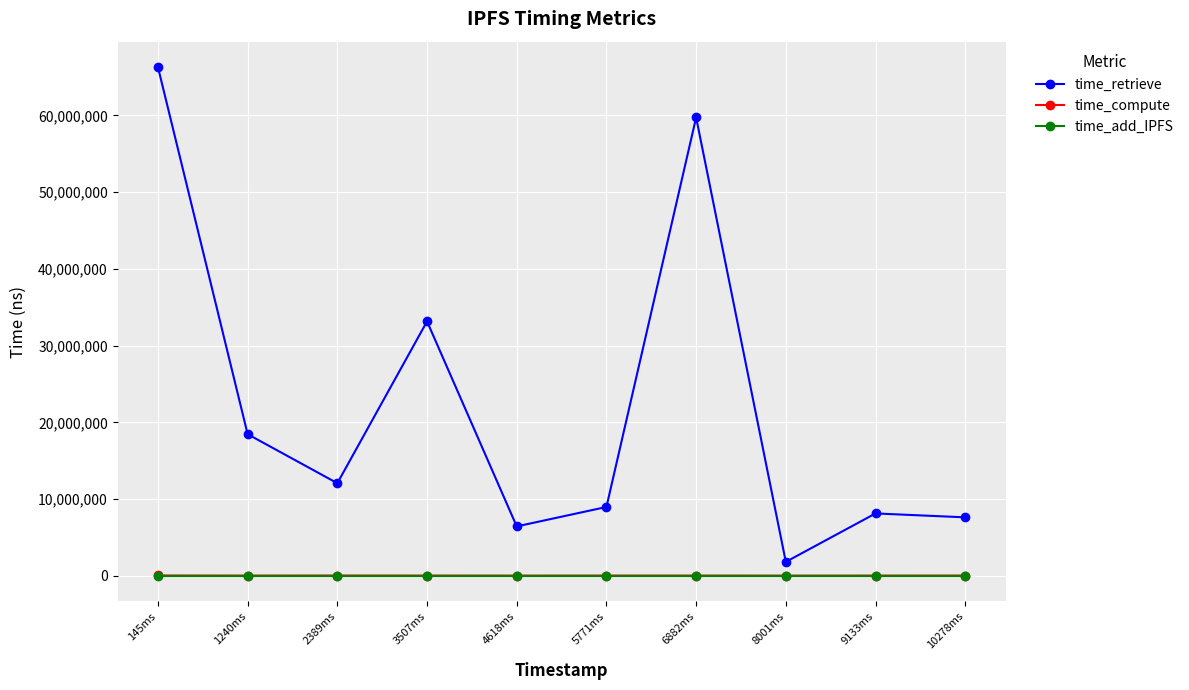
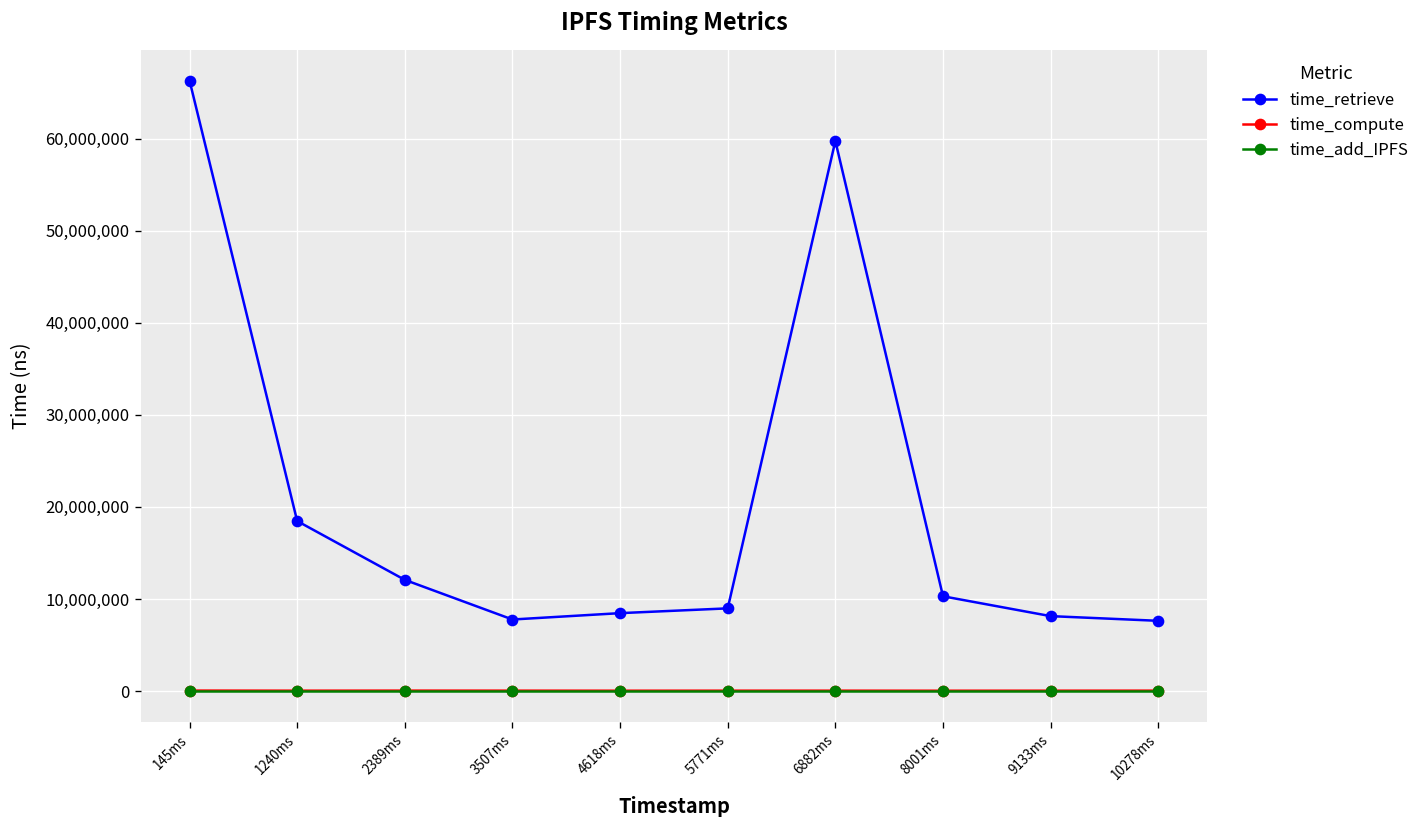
time_retrieve, 3507ms: 33,000,000 -> 8,000,000
time_retrieve, 4618ms: 6,000,000 -> 8,000,000
time_retrieve, 8001ms: 2,000,000 -> 10,000,000
